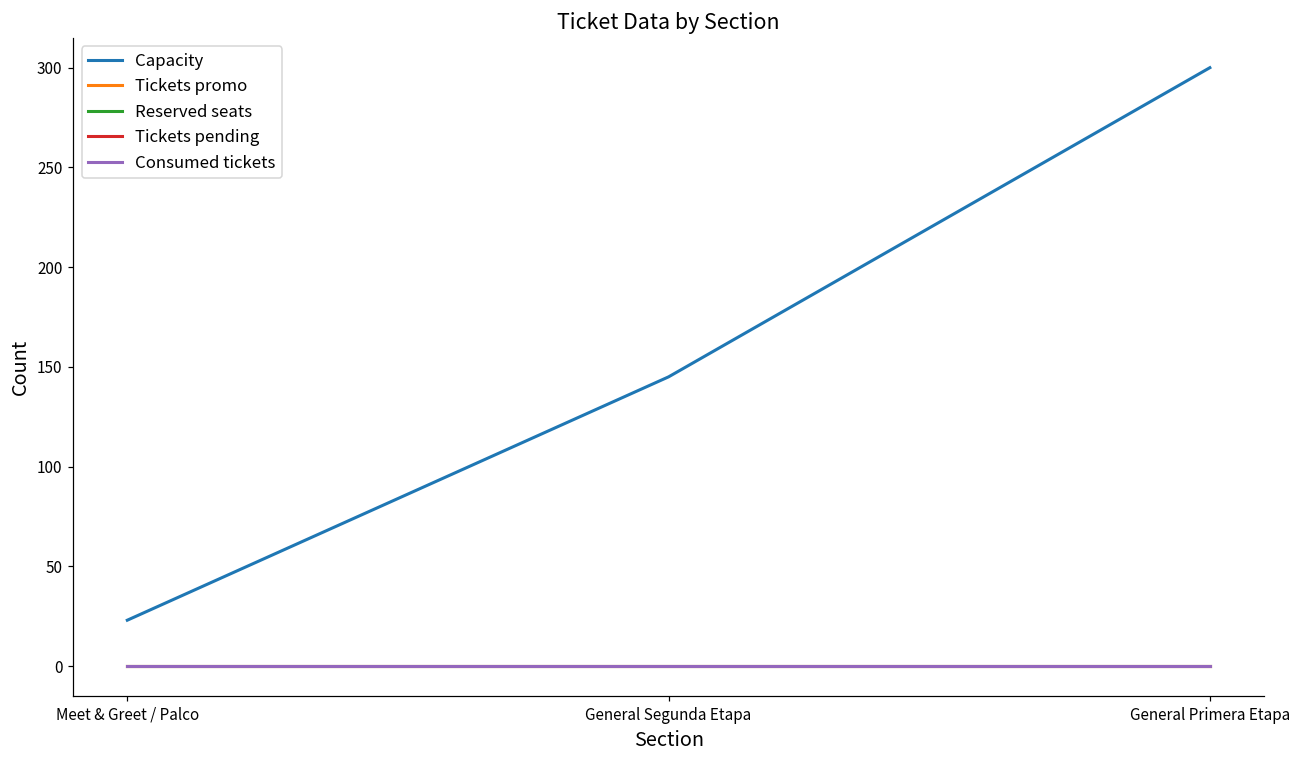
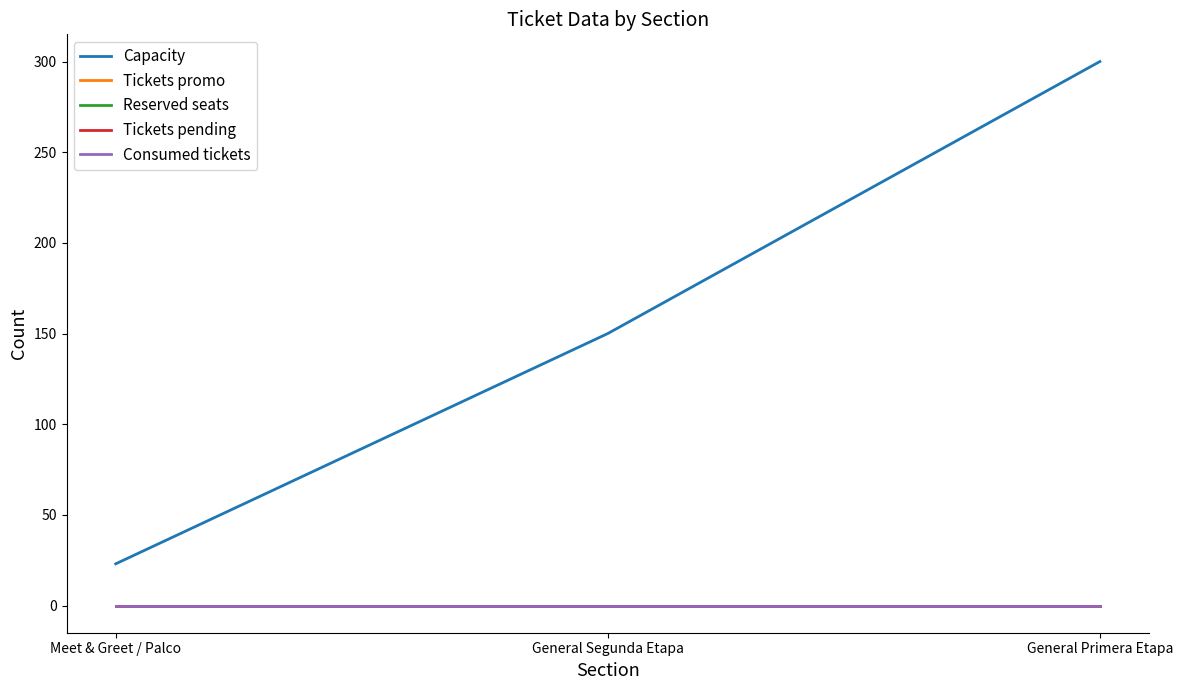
Capacity, General Segunda Etapa: 145 -> 150
